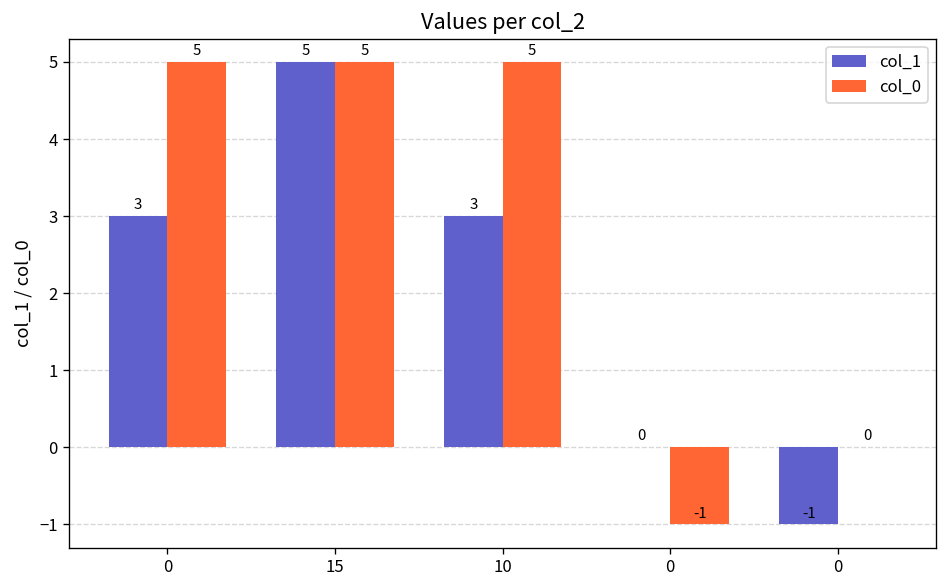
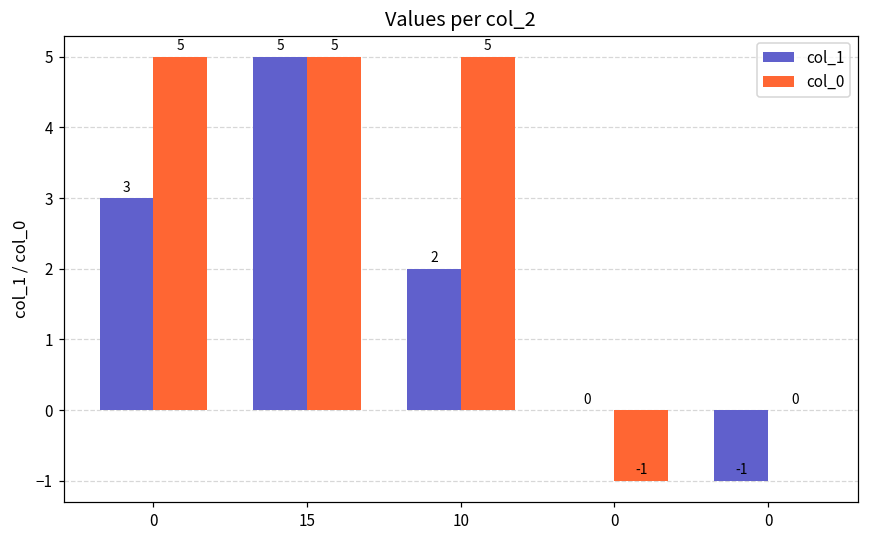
col_1, 10: 3 -> 2
